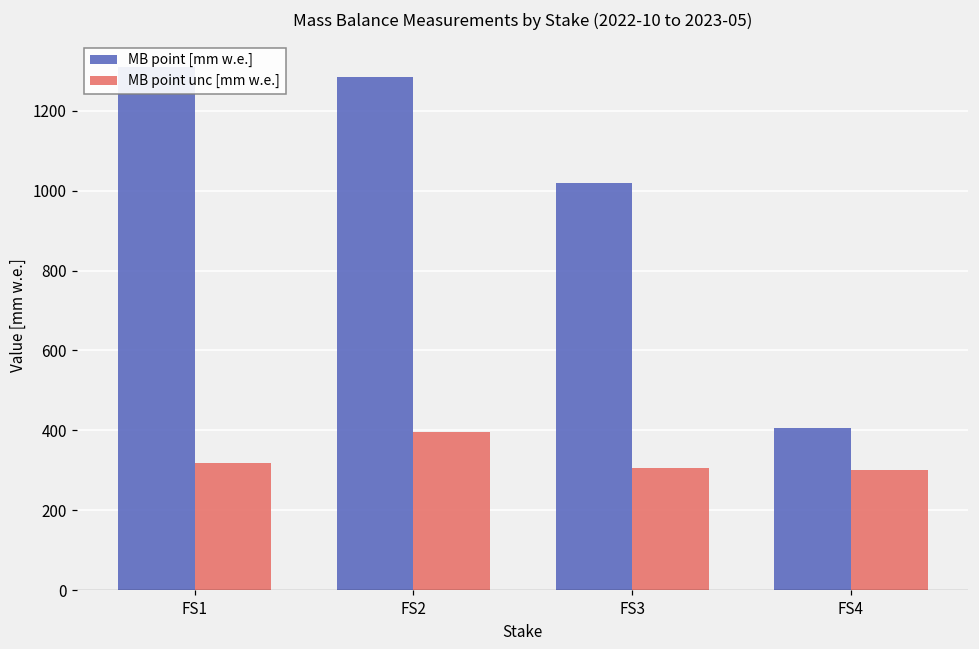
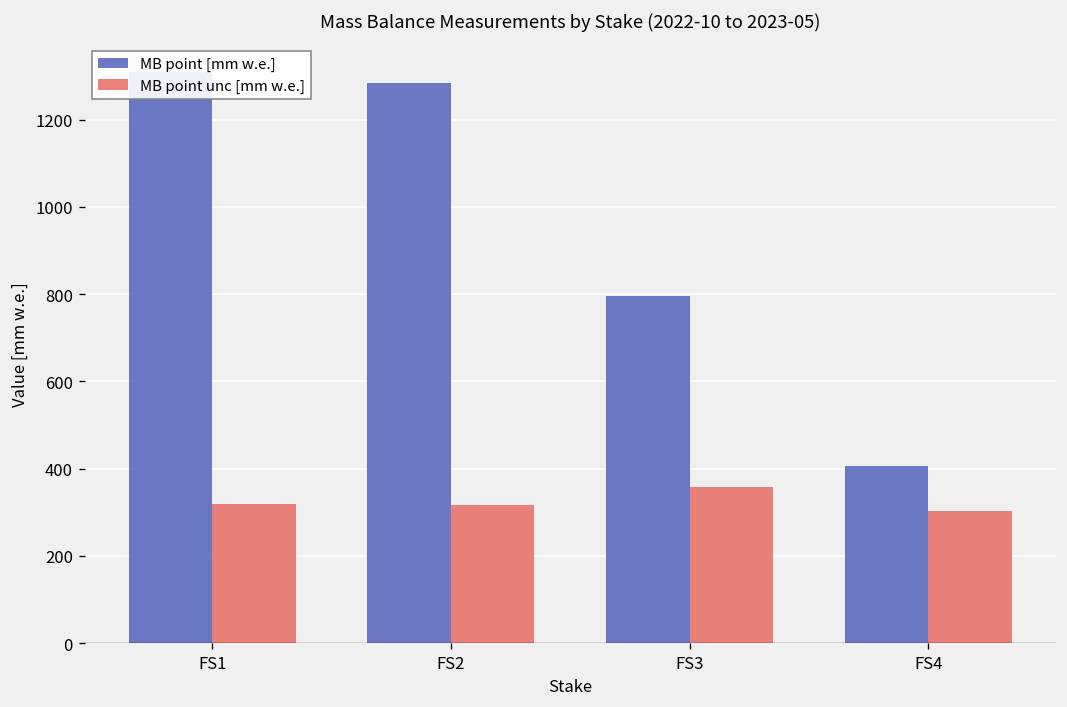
MB point unc [mm w.e.], FS2: 400 -> 320
MB point [mm w.e.], FS3: 1020 -> 800
MB point unc [mm w.e.], FS3: 310 -> 360
